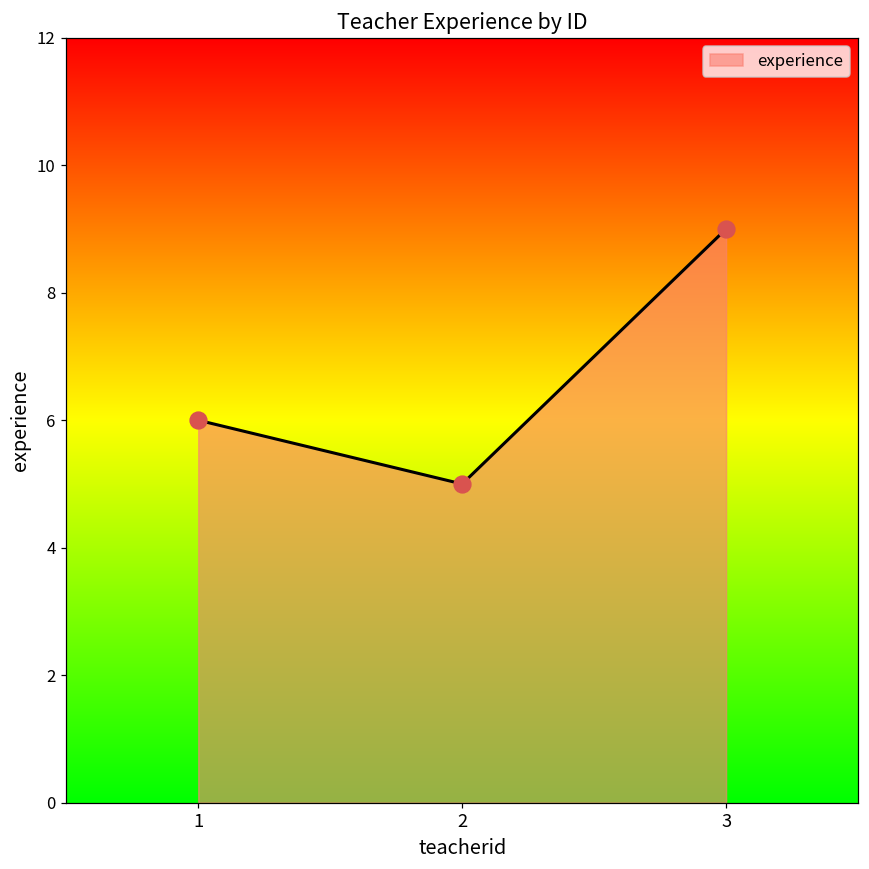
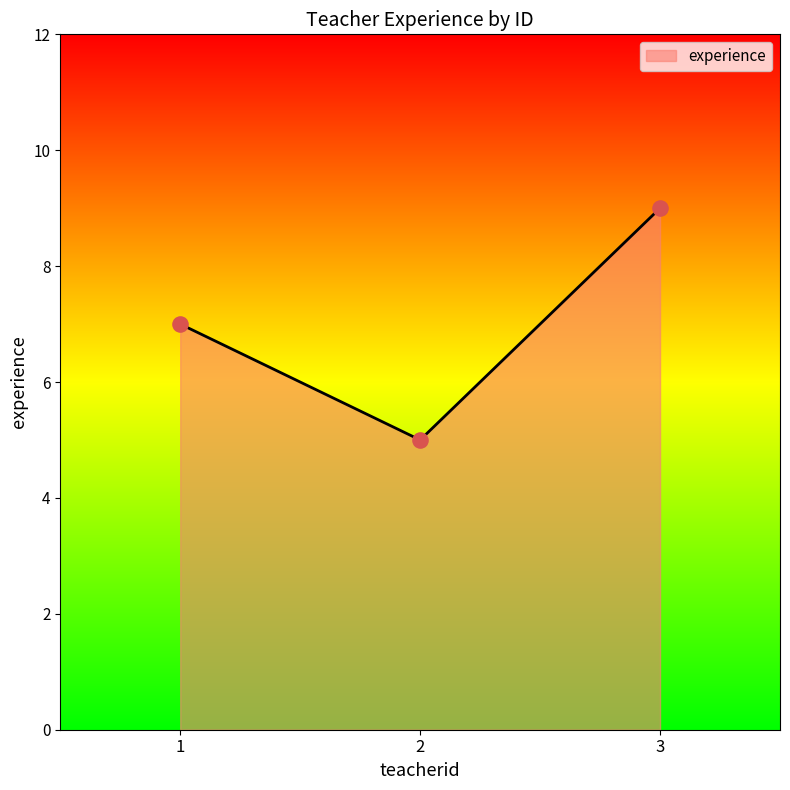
1: 6 -> 7
